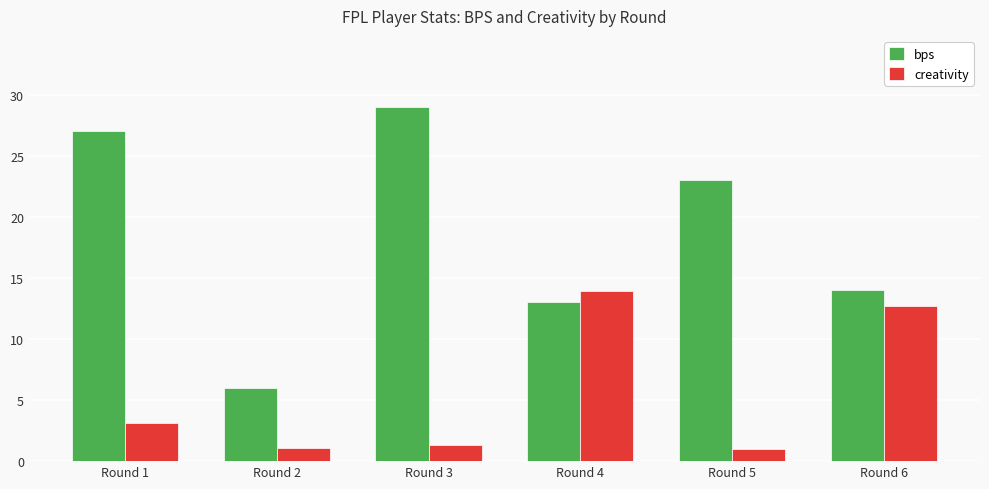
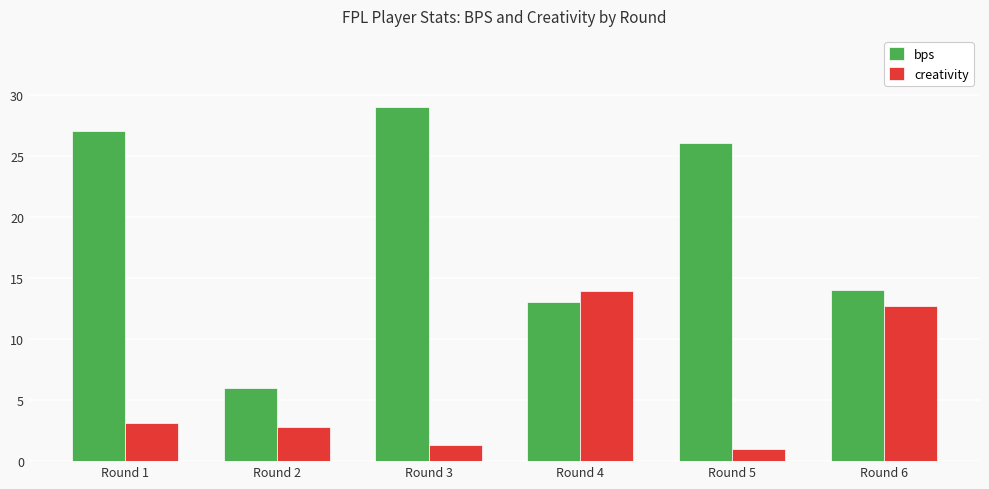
creativity, Round 2: 1.1 -> 2.8
bps, Round 5: 23 -> 26
